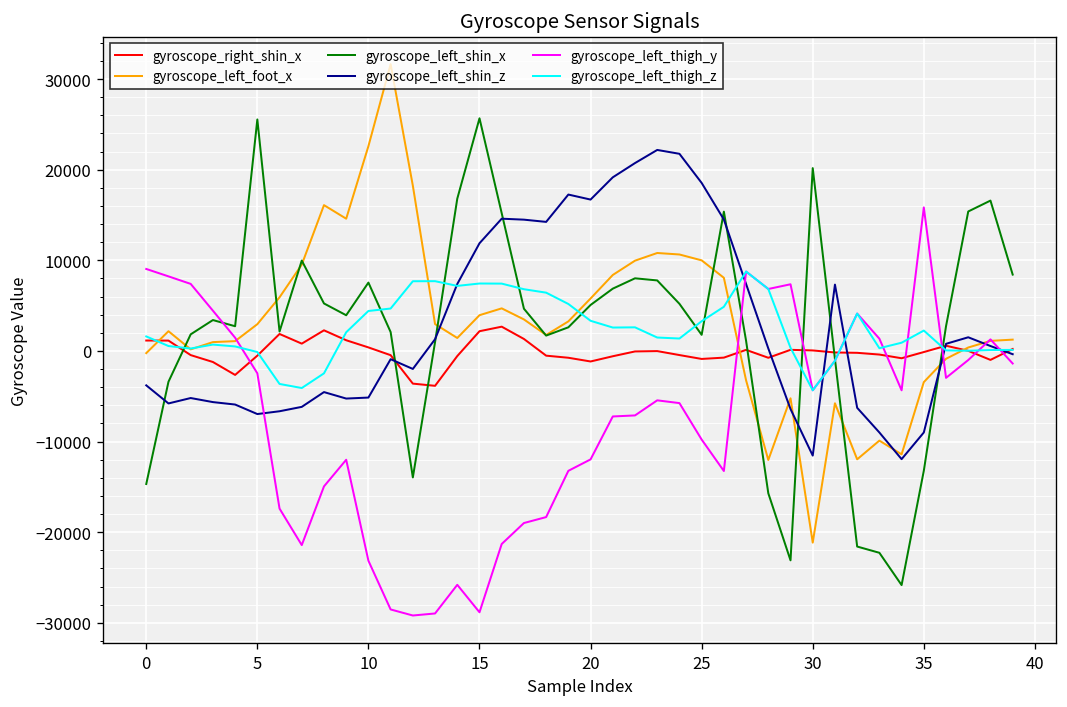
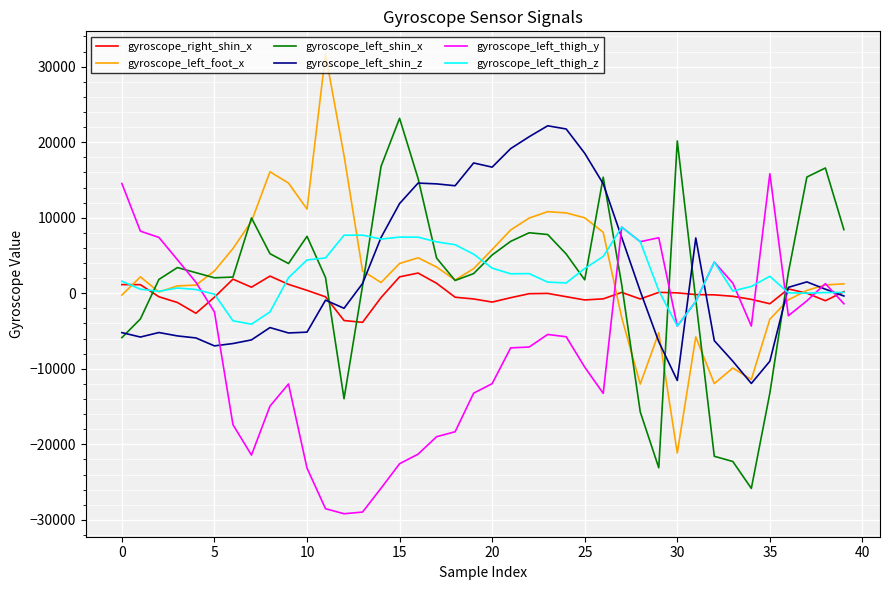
gyroscope_left_shin_x, 0: -15000 -> -6000
gyroscope_left_shin_z, 0: -4000 -> -5000
gyroscope_left_thigh_y, 0: 9000 -> 15000
gyroscope_left_shin_x, 5: 26000 -> 2000
gyroscope_left_foot_x, 10: 23000 -> 11000
gyroscope_left_shin_x, 15: 26000 -> 23000
gyroscope_left_thigh_y, 15: -29000 -> -23000
gyroscope_right_shin_x, 35: 0 -> -1000
